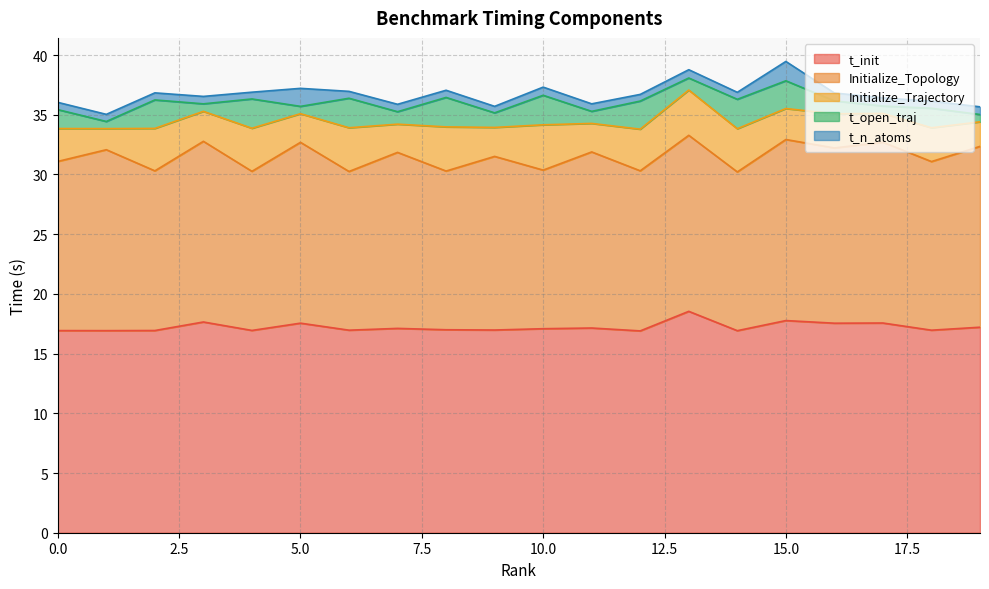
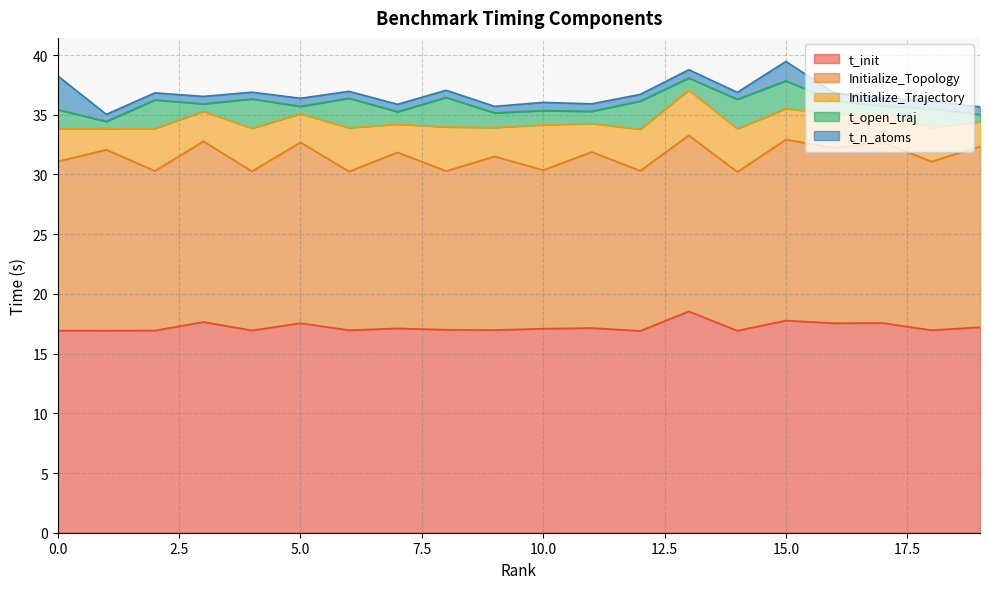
t_n_atoms, 0.0: 0.6 -> 2.8
t_n_atoms, 5.0: 1.5 -> 0.7
t_open_traj, 10.0: 2.5 -> 1.2
